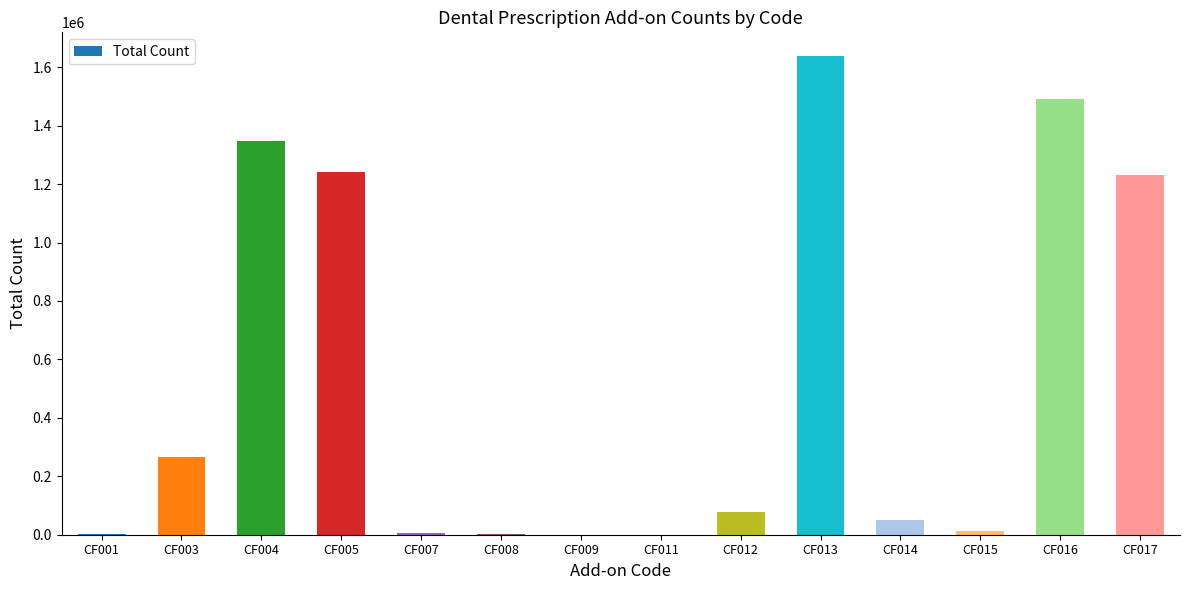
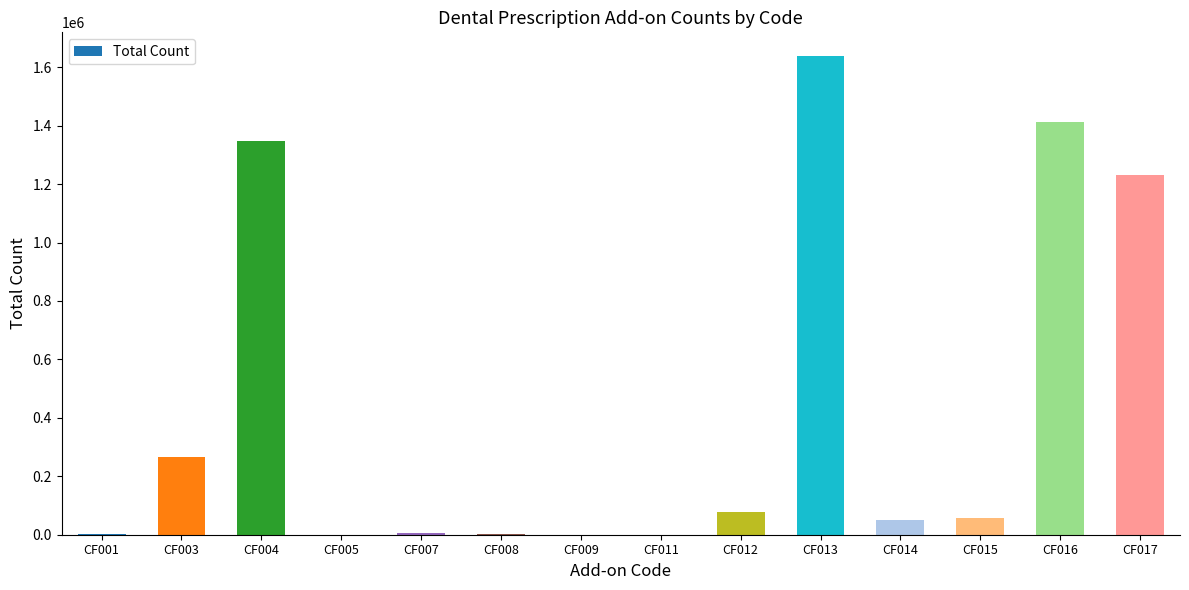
CF005: 1240000 -> 0
CF015: 10000 -> 60000
CF016: 1490000 -> 1410000
